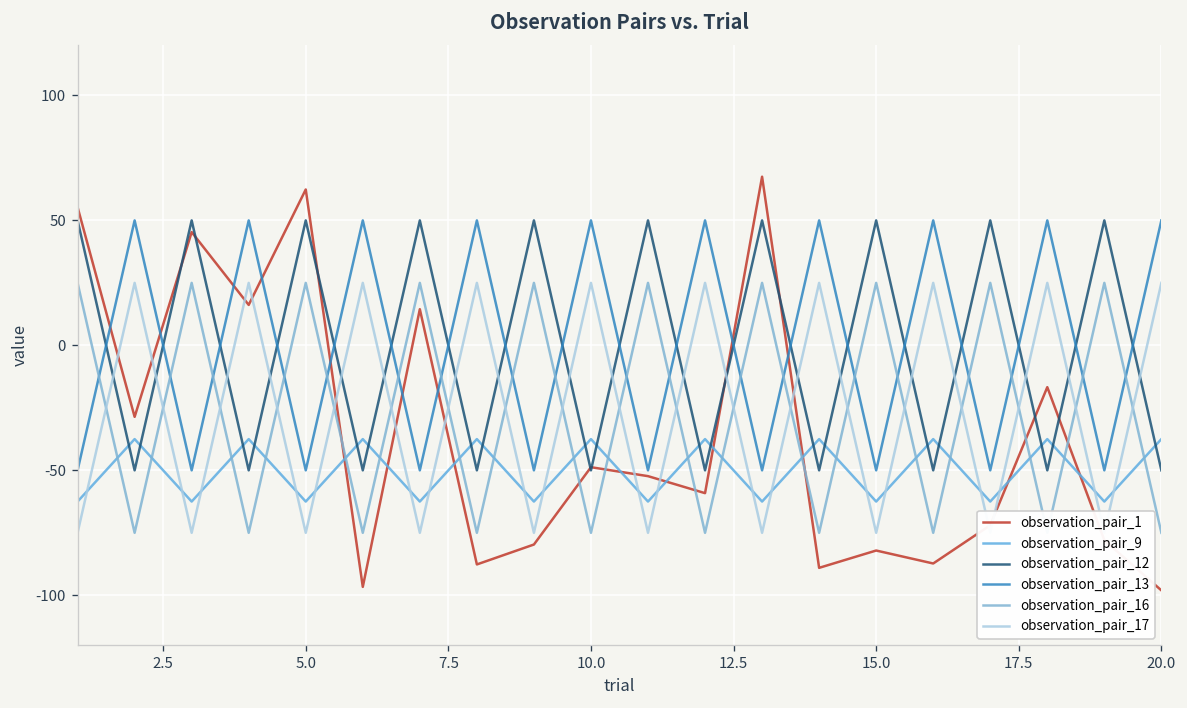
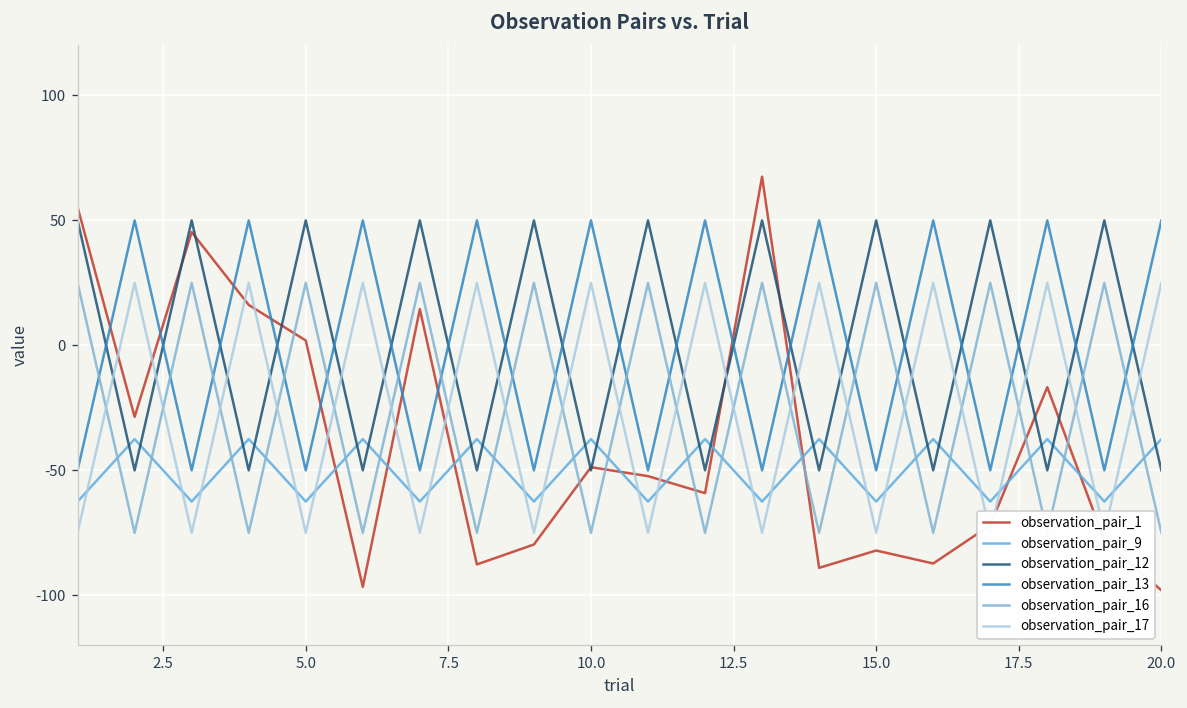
observation_pair_1, 5.0: 62 -> 2
